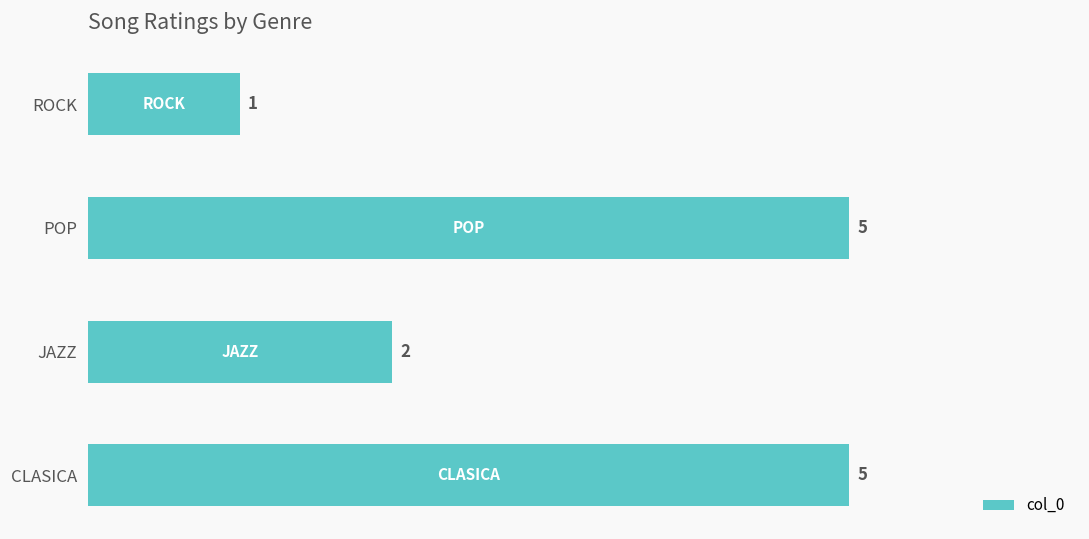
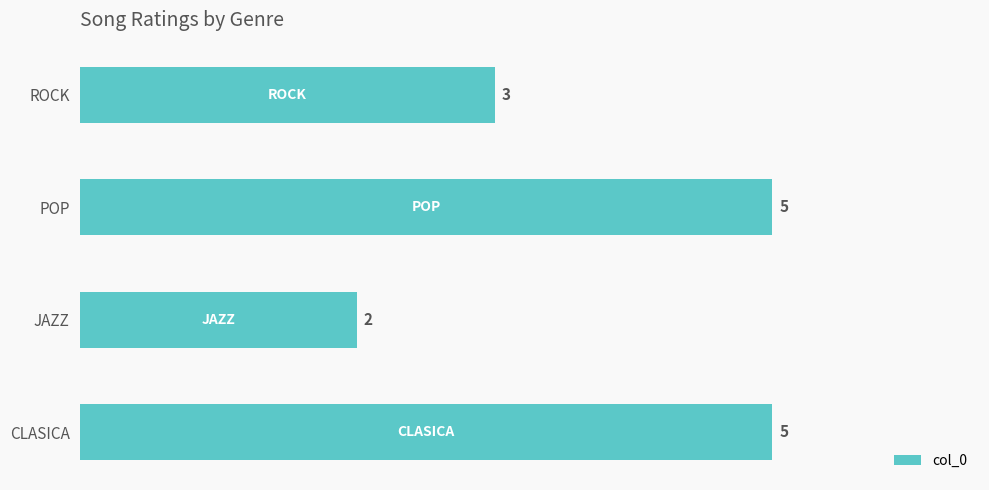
ROCK: 1 -> 3
